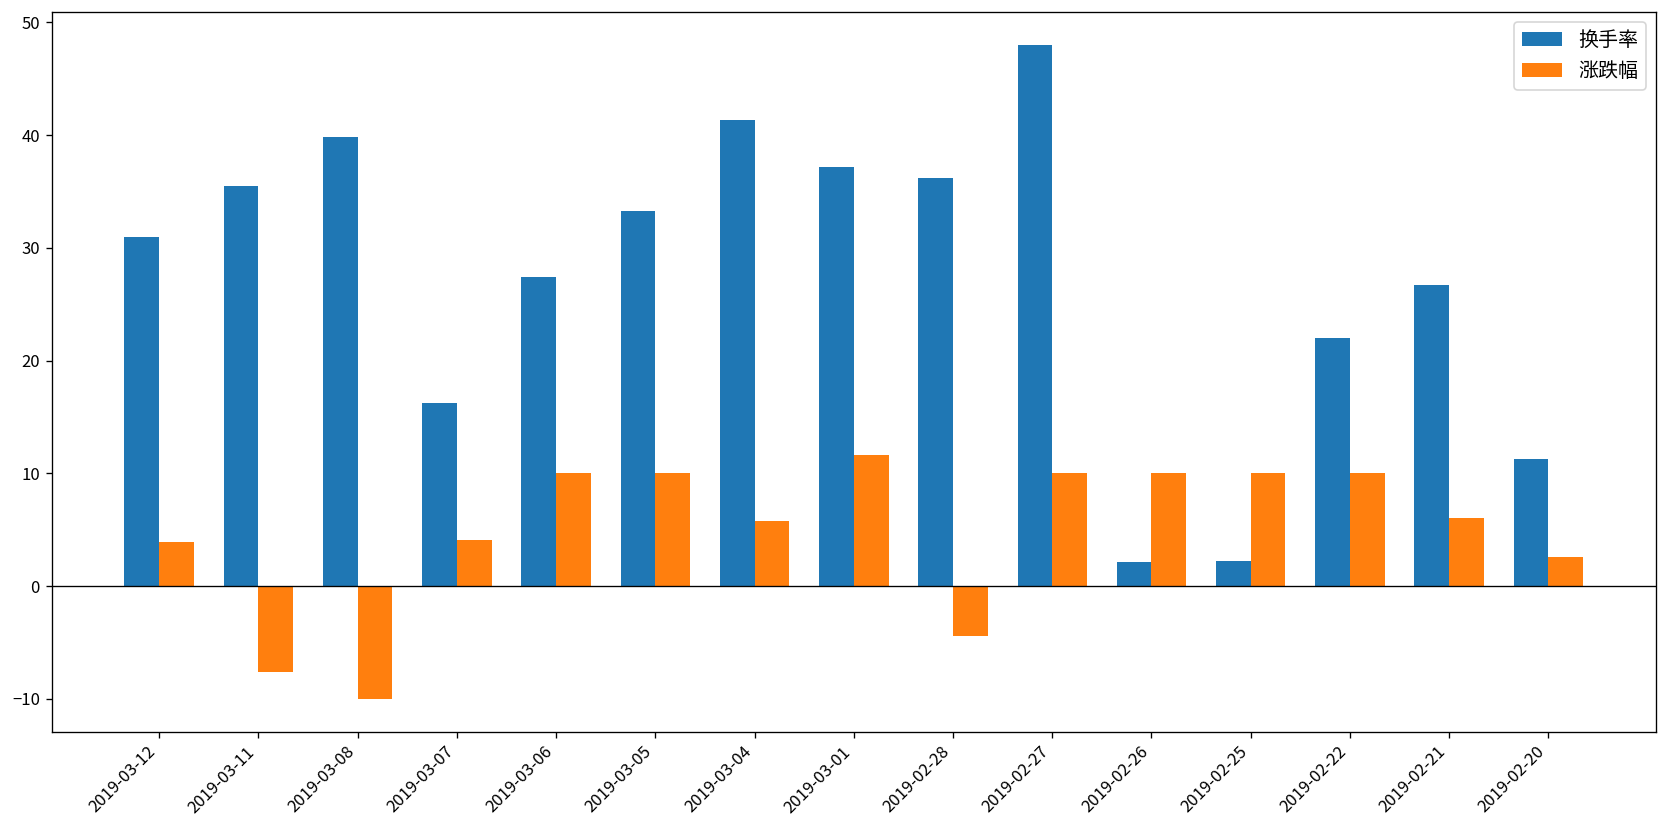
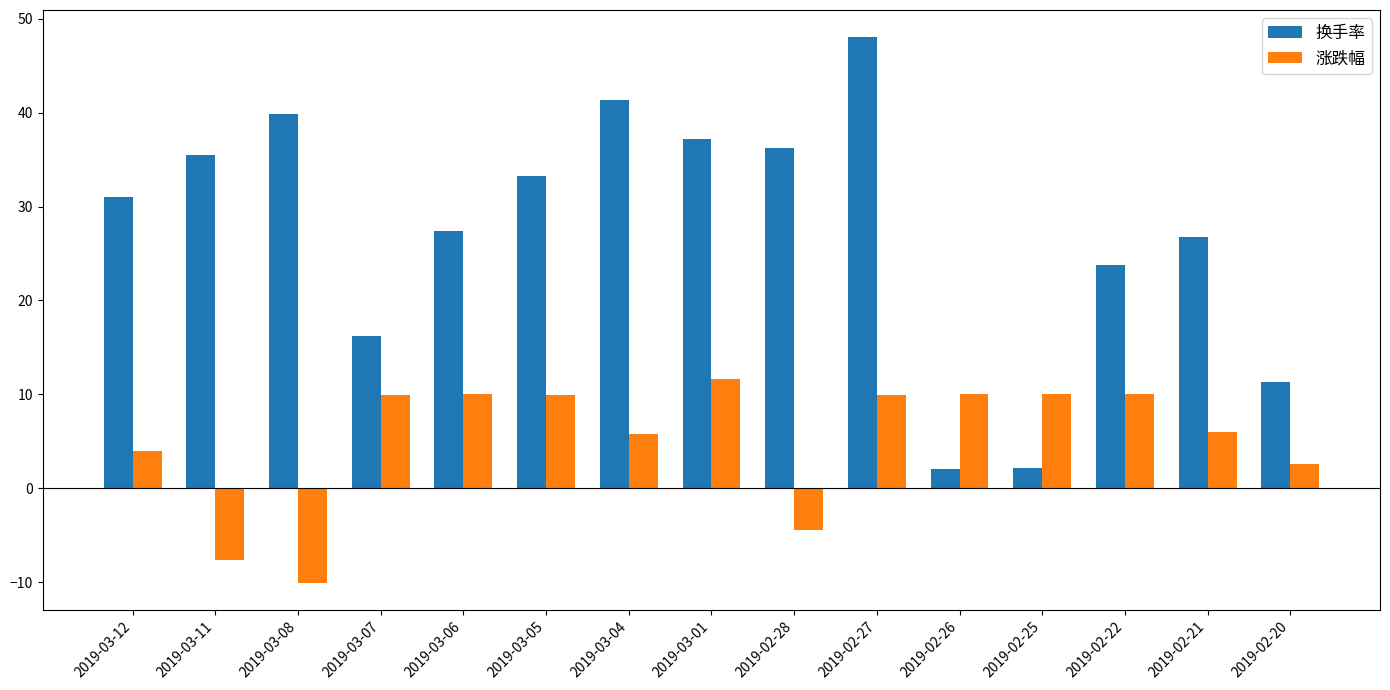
涨跌幅, 2019-03-07: 4 -> 10
换手率, 2019-02-22: 22 -> 24
